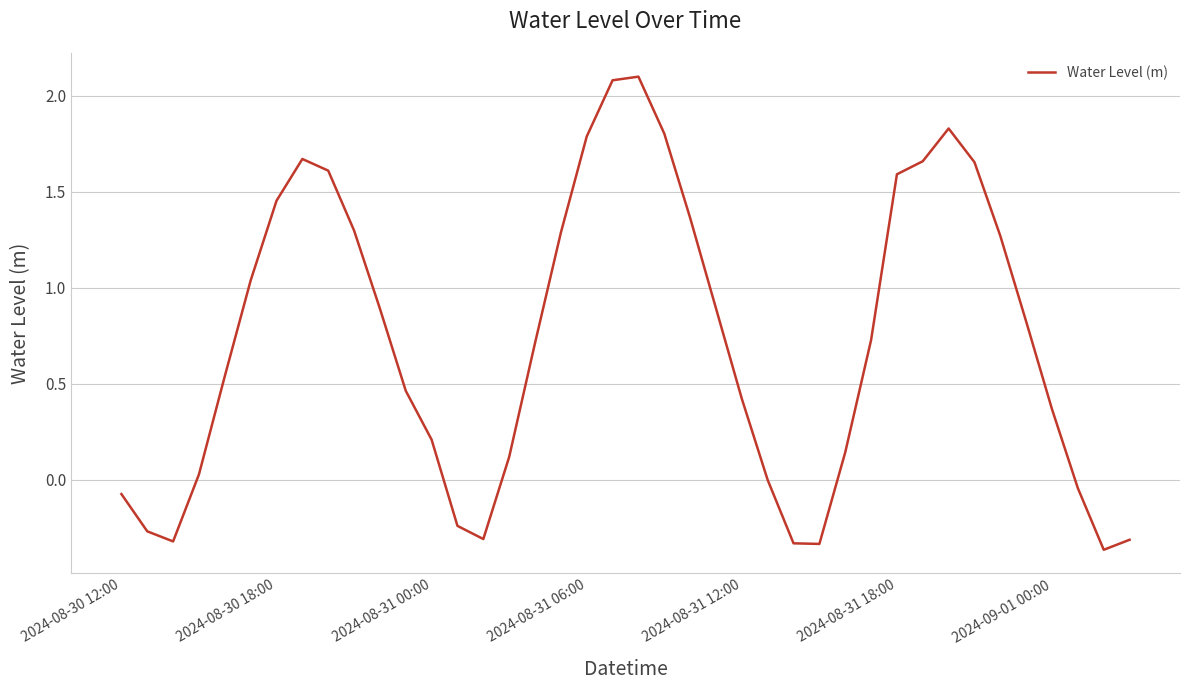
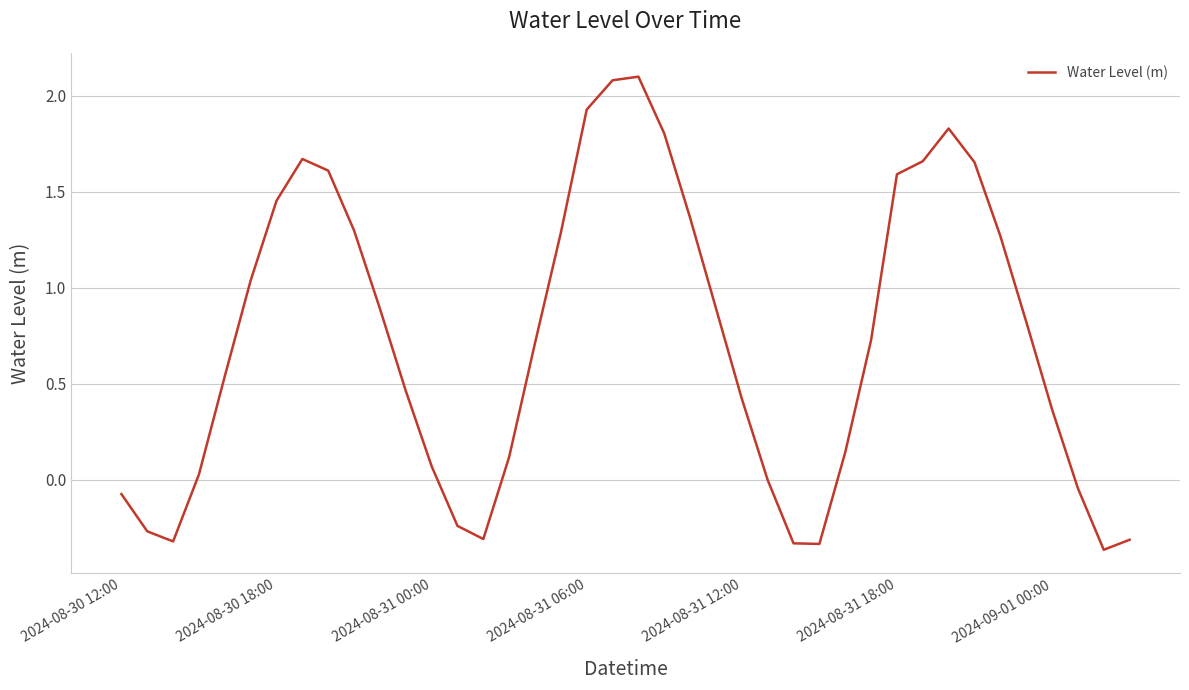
2024-08-31 00:00: 0.21 -> 0.07
2024-08-31 06:00: 1.79 -> 1.93
